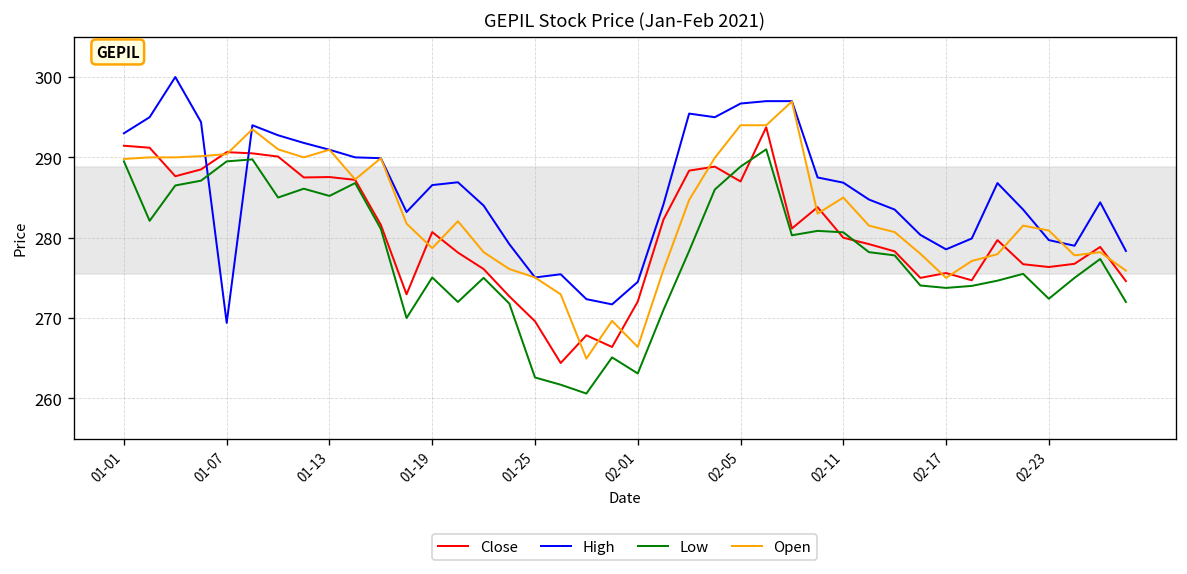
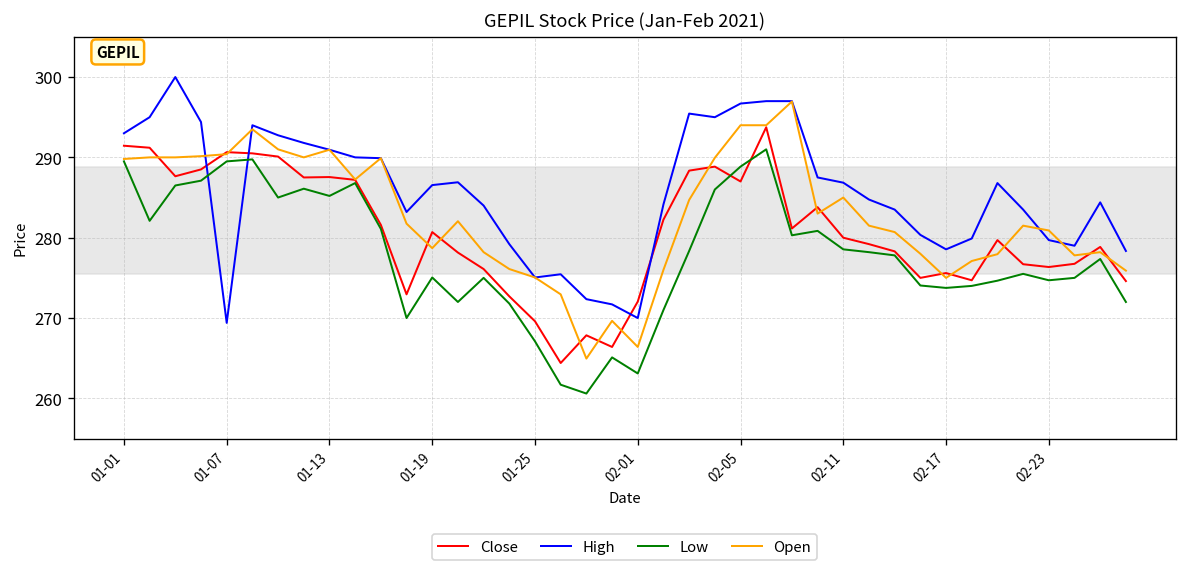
Low, 01-25: 263 -> 267
High, 02-01: 275 -> 270
Low, 02-11: 281 -> 279
Low, 02-23: 272 -> 275
